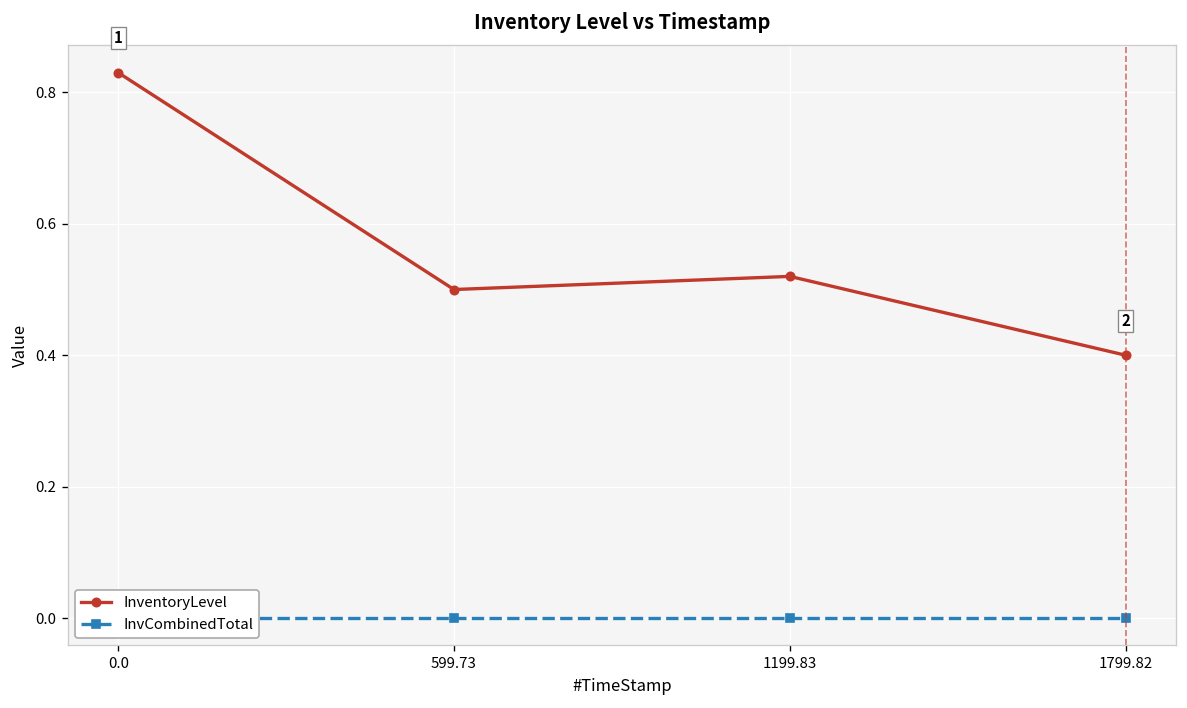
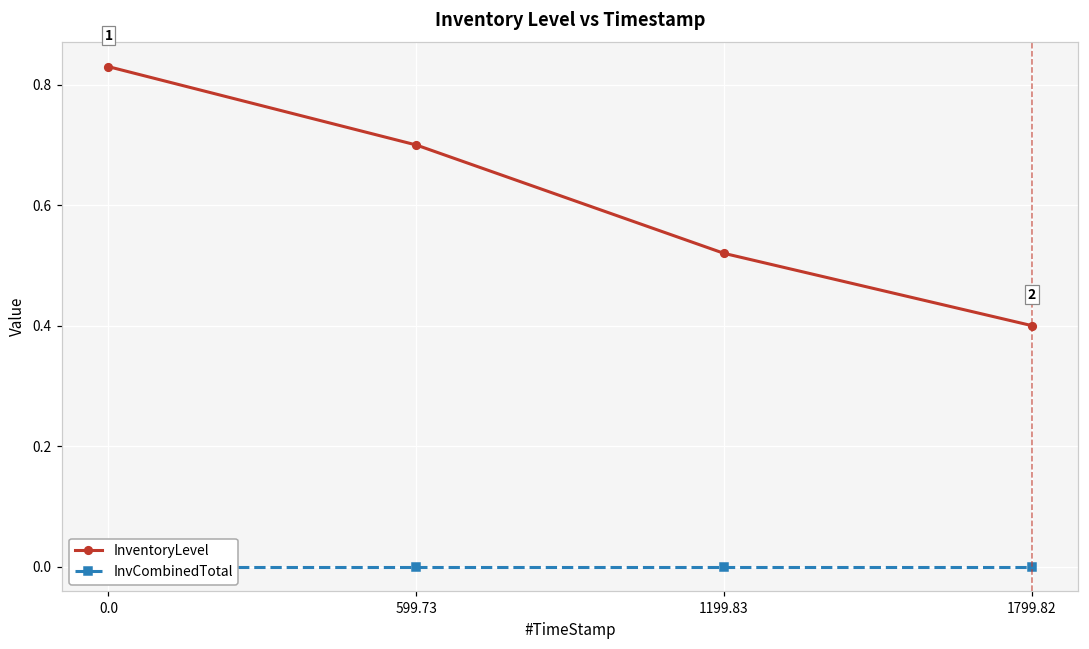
InventoryLevel, 599.73: 0.5 -> 0.7
